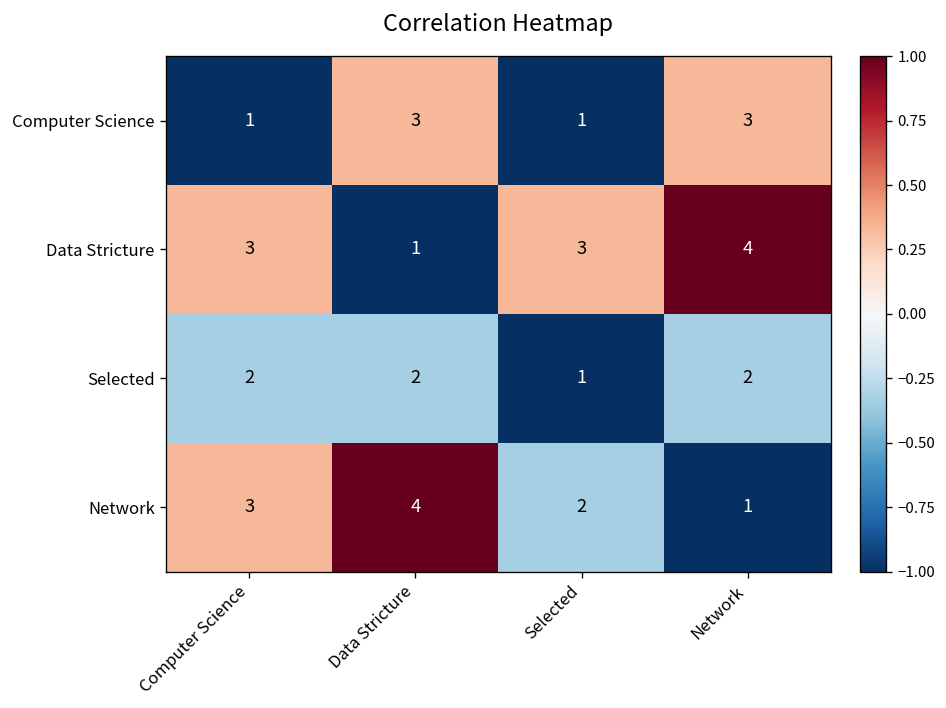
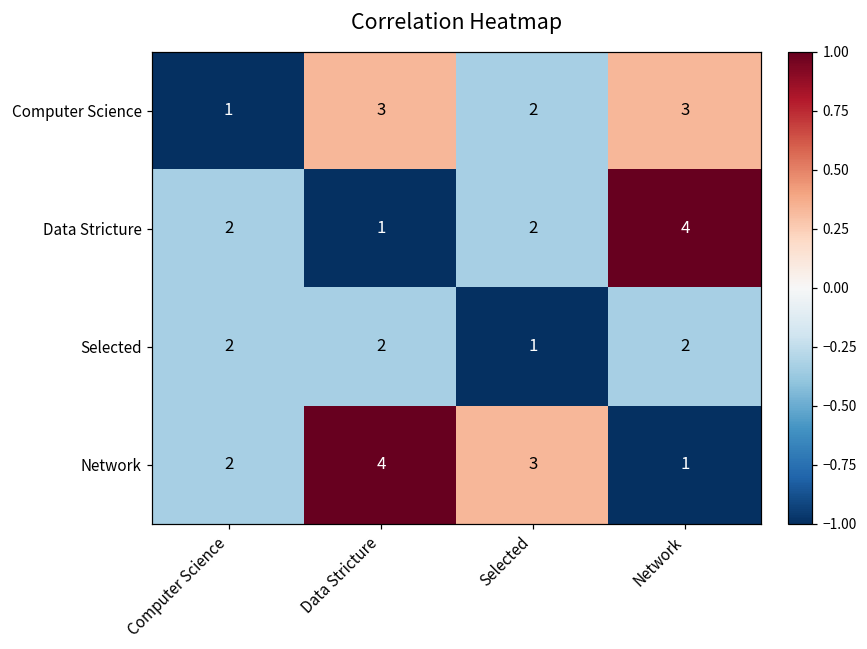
Computer Science, Selected: 1 -> 2
Data Stricture, Computer Science: 3 -> 2
Data Stricture, Selected: 3 -> 2
Network, Computer Science: 3 -> 2
Network, Selected: 2 -> 3
